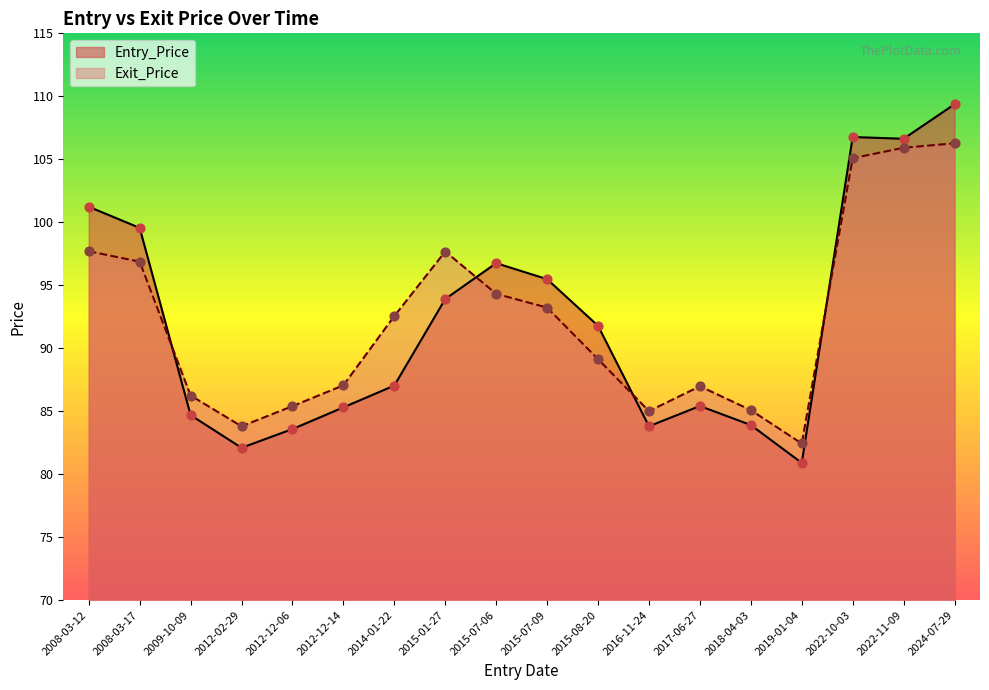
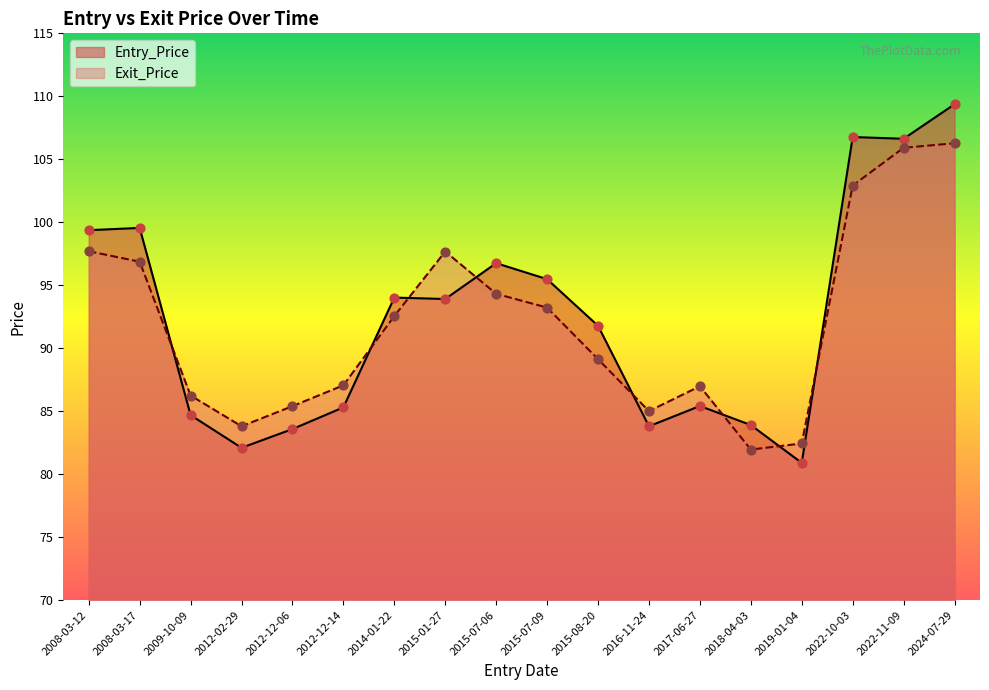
Entry_Price, 2008-03-12: 101.2 -> 99.4
Entry_Price, 2014-01-22: 87.0 -> 94.0
Exit_Price, 2018-04-03: 85.1 -> 82.0
Exit_Price, 2022-10-03: 105.1 -> 102.9
